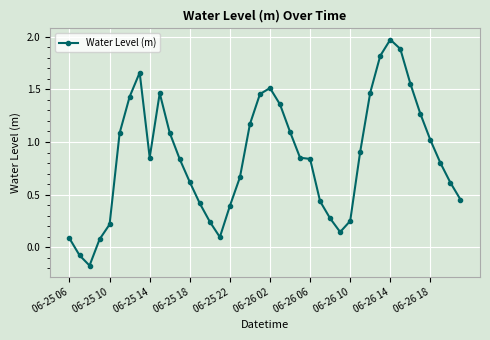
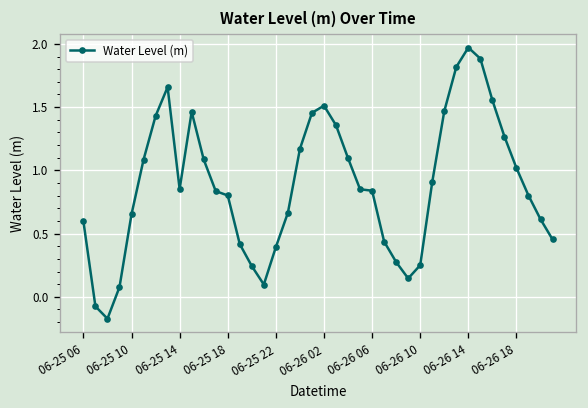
06-25 06: 0.08 -> 0.60
06-25 10: 0.22 -> 0.65
06-25 18: 0.62 -> 0.80
